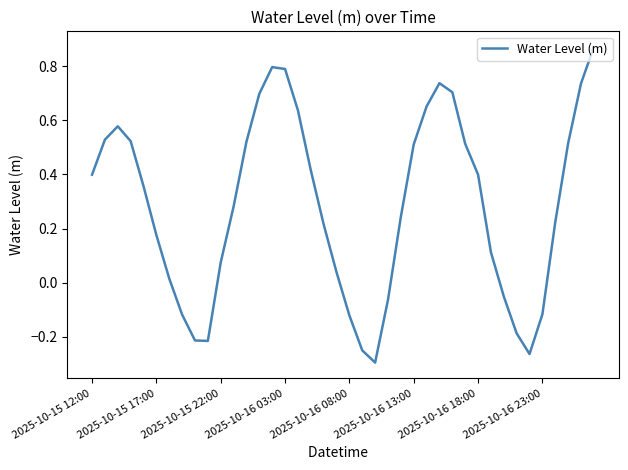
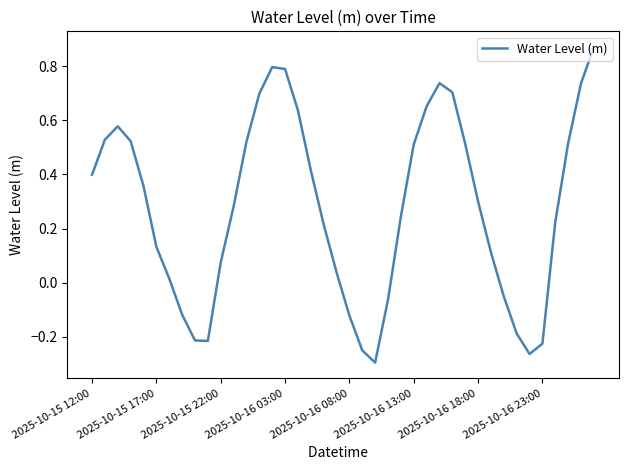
2025-10-15 17:00: 0.18 -> 0.13
2025-10-16 18:00: 0.40 -> 0.30
2025-10-16 23:00: -0.12 -> -0.23
